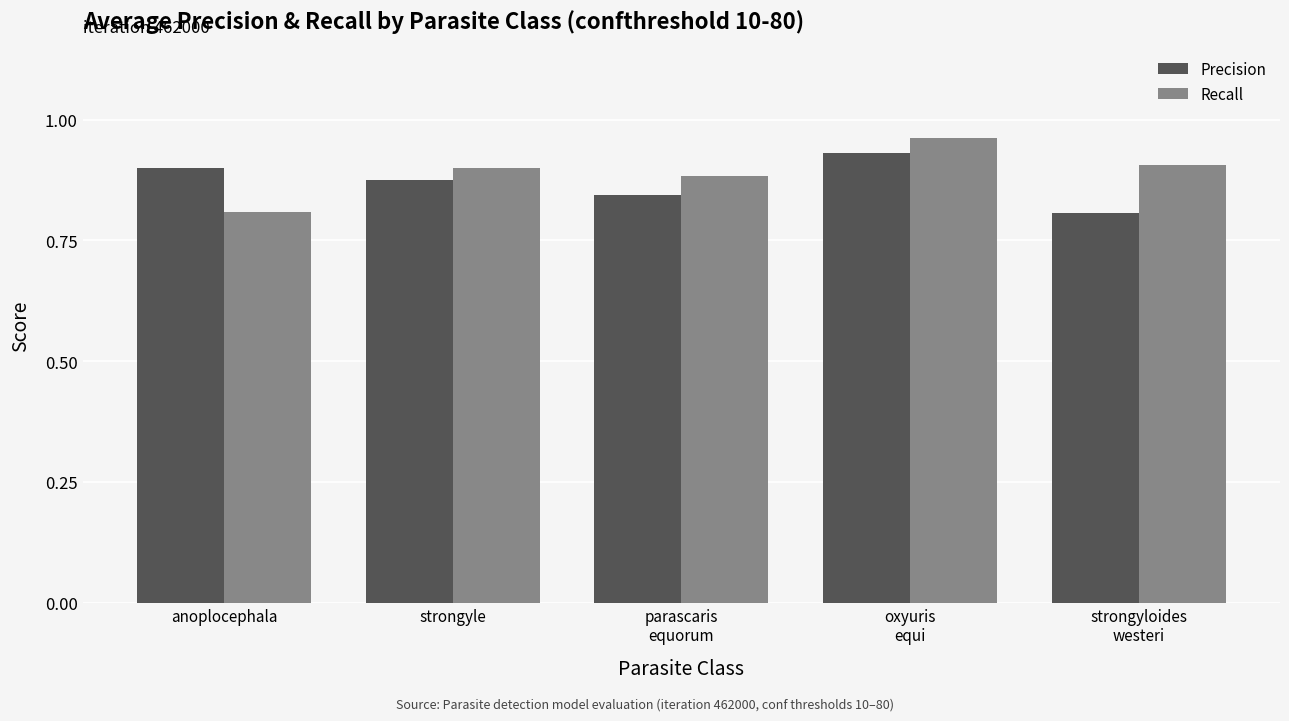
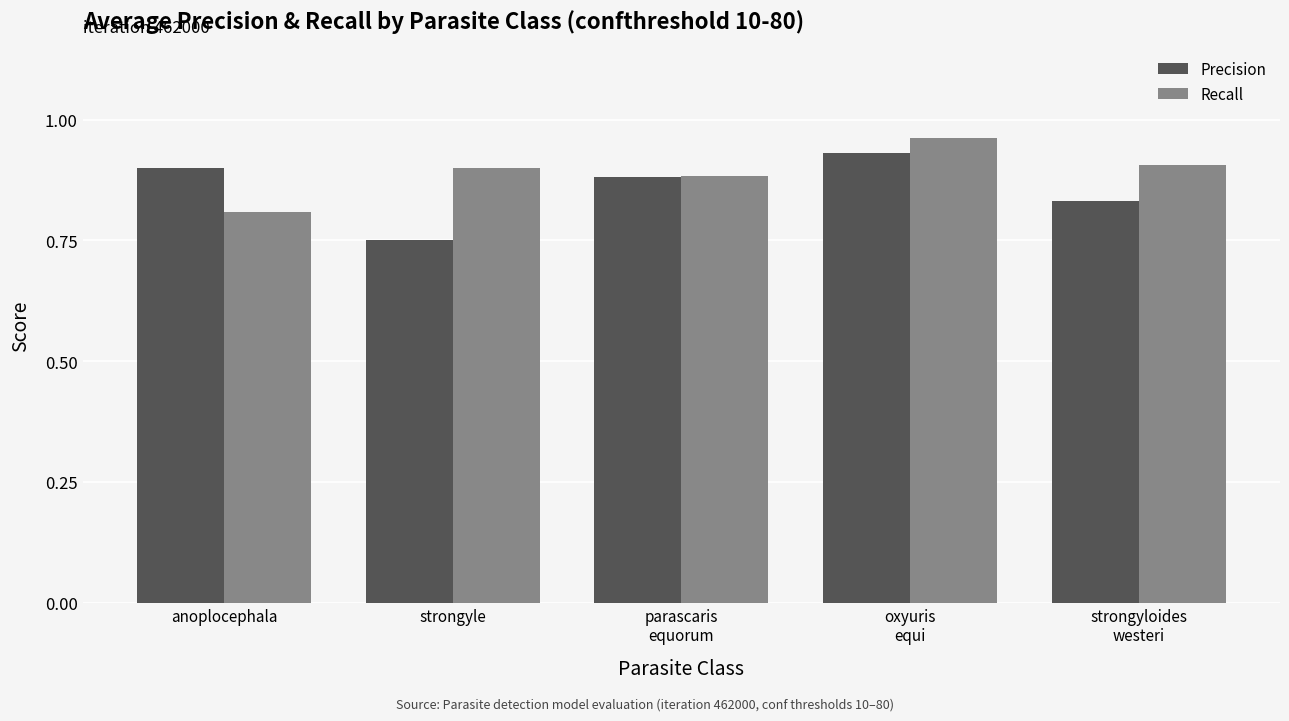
Precision, strongyle: 0.88 -> 0.75
Precision, parascaris equorum: 0.84 -> 0.88
Precision, strongyloides westeri: 0.81 -> 0.83
